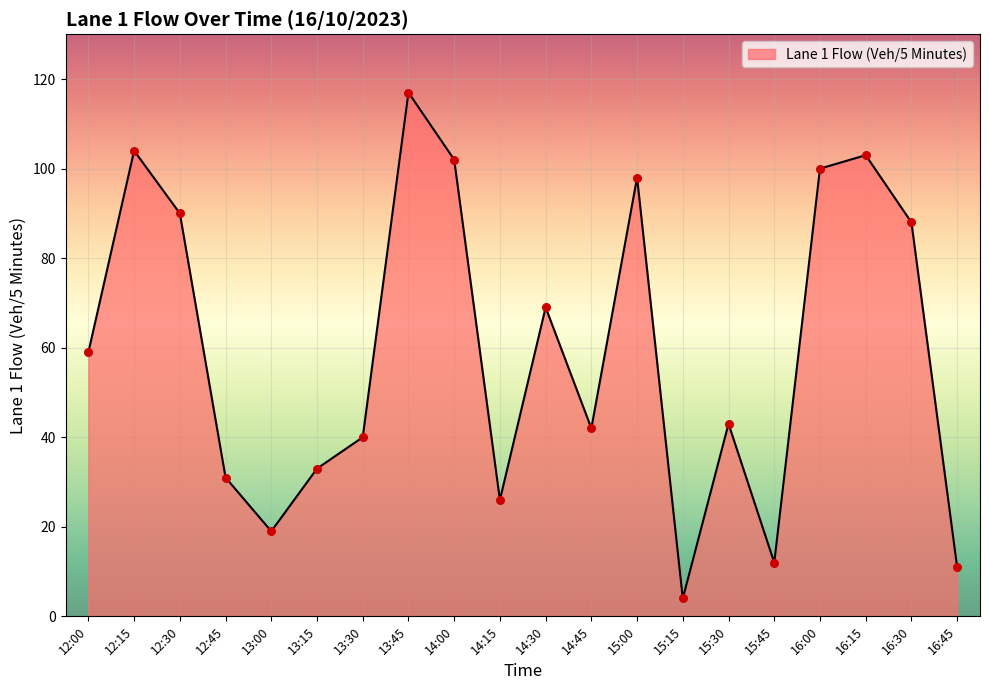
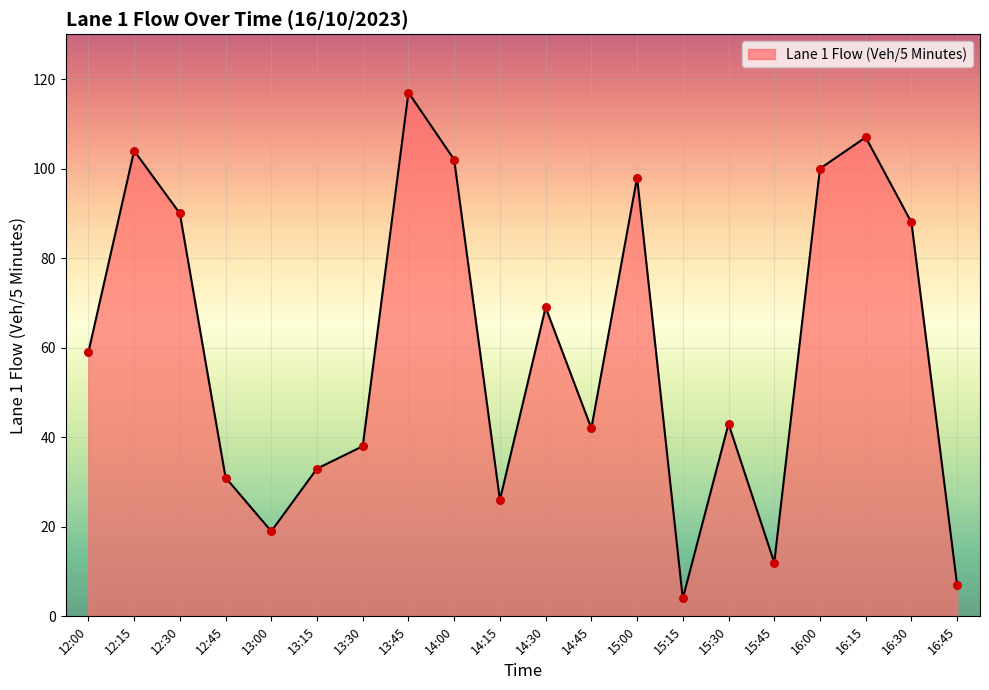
13:30: 40 -> 38
16:15: 103 -> 107
16:45: 11 -> 7
